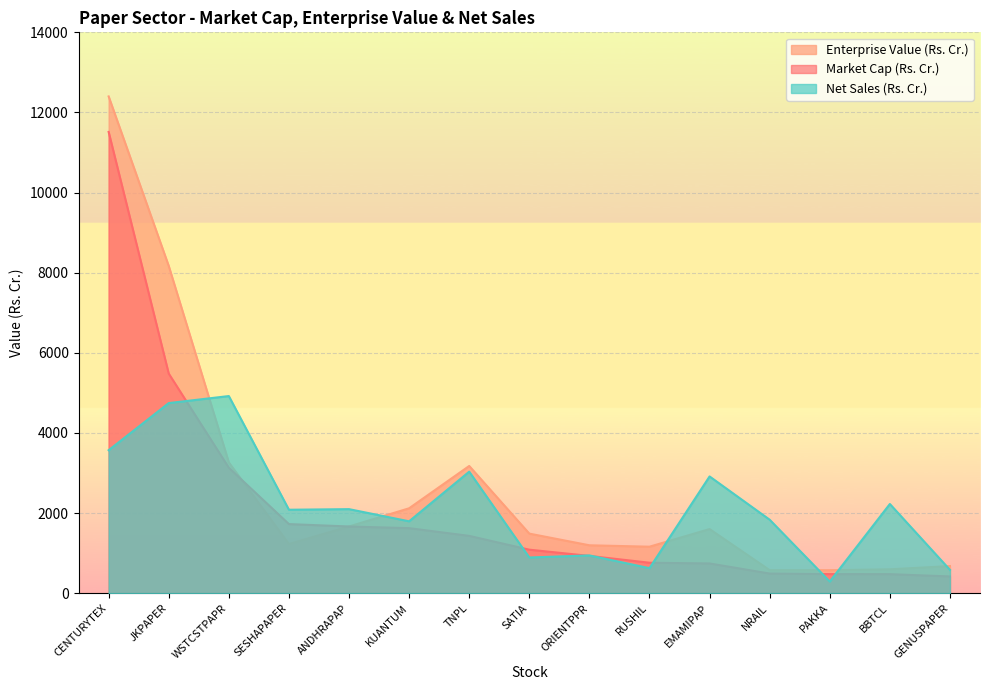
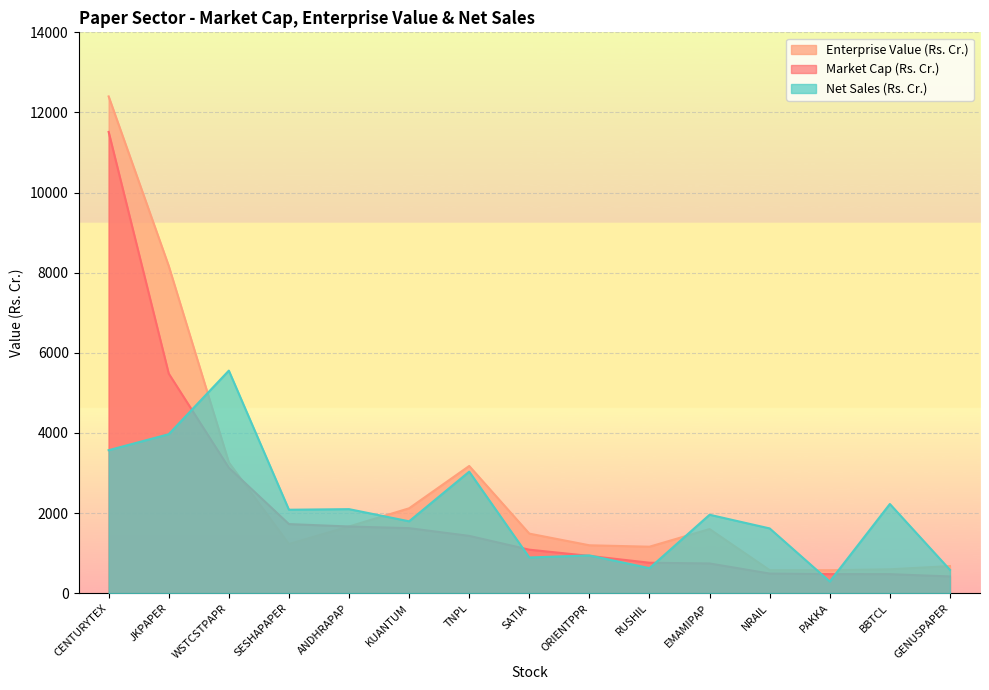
Net Sales (Rs. Cr.), JKPAPER: 4700 -> 4000
Net Sales (Rs. Cr.), WSTCSTPAPR: 4900 -> 5600
Net Sales (Rs. Cr.), EMAMIPAP: 2900 -> 2000
Net Sales (Rs. Cr.), NRAIL: 1800 -> 1600
